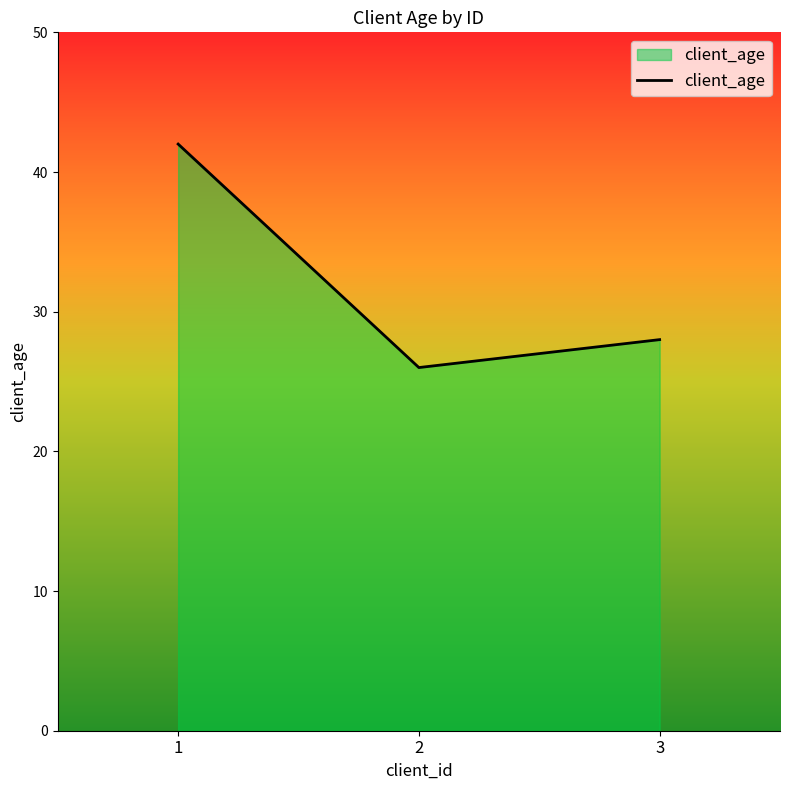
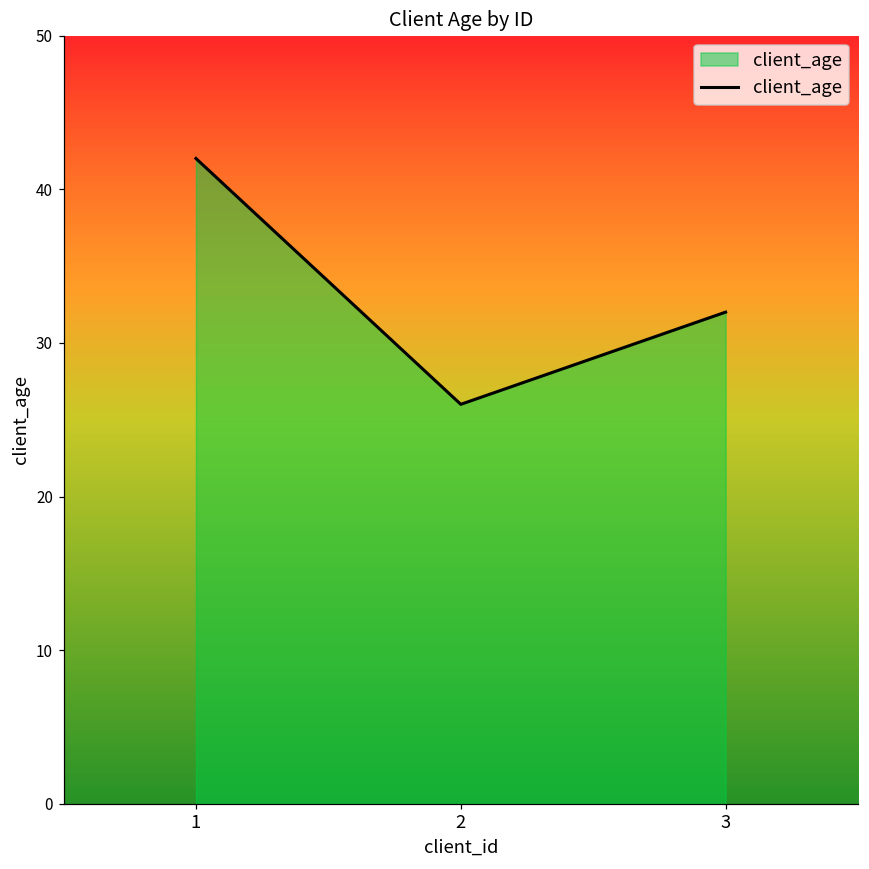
3: 28 -> 32
